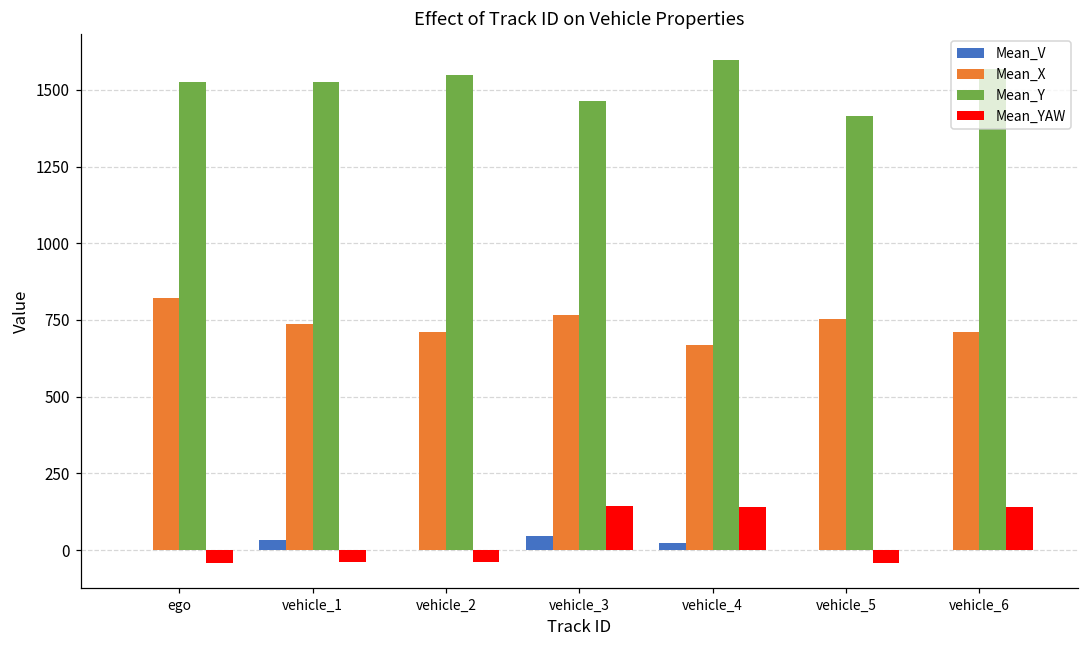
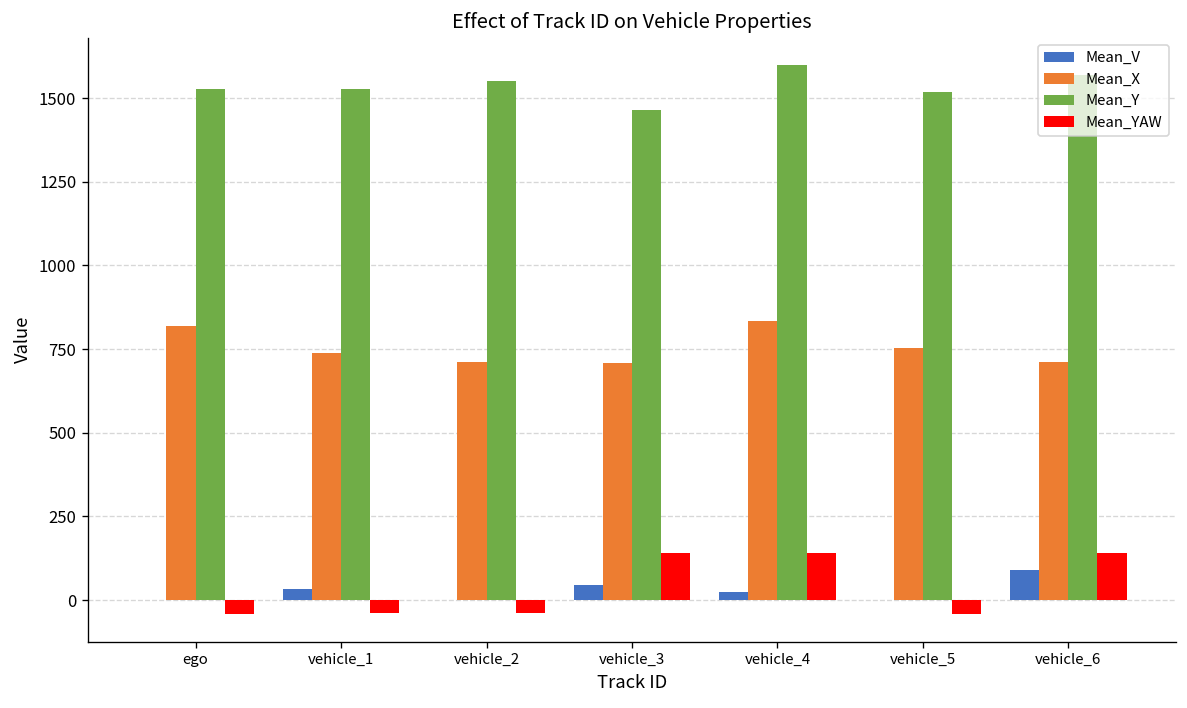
Mean_X, vehicle_3: 770 -> 710
Mean_X, vehicle_4: 670 -> 830
Mean_Y, vehicle_5: 1420 -> 1520
Mean_V, vehicle_6: 0 -> 90
